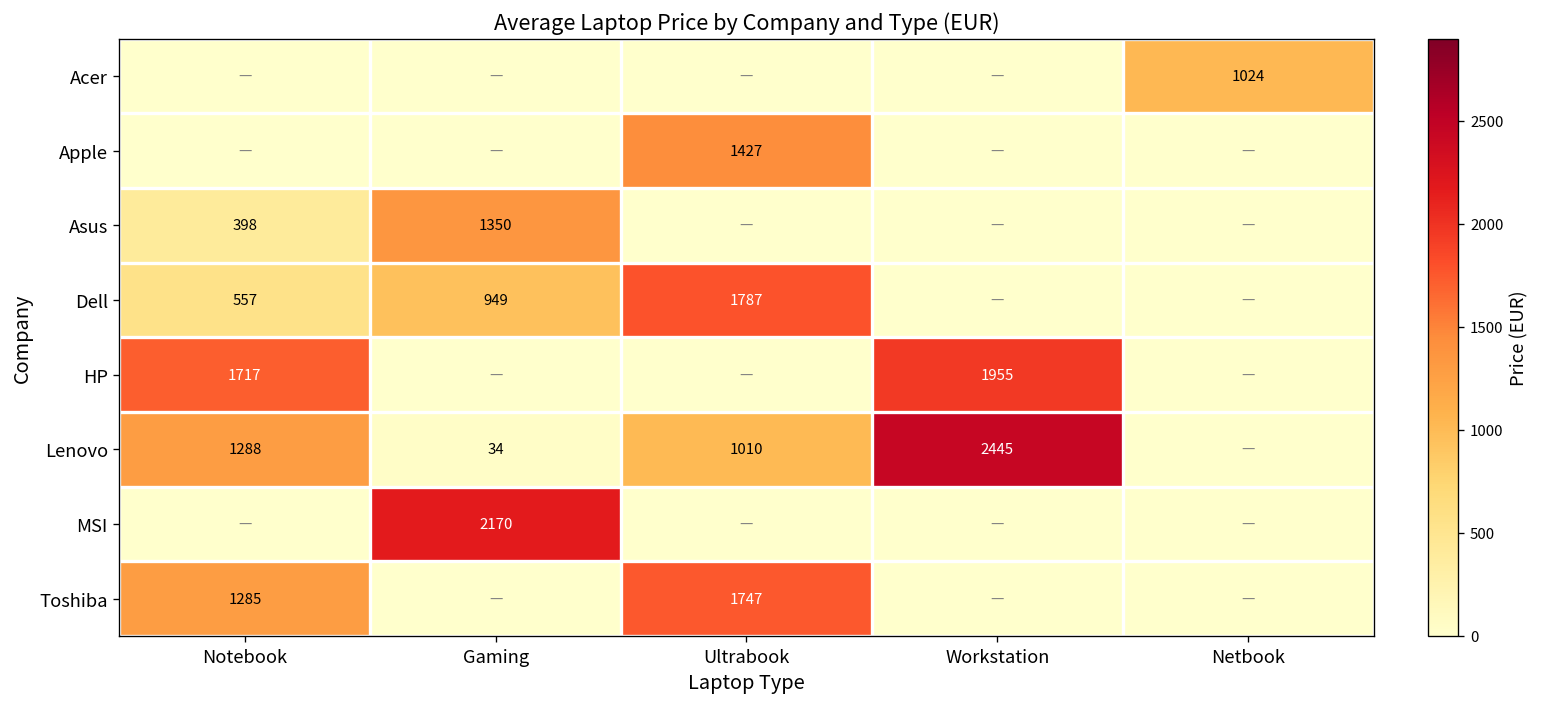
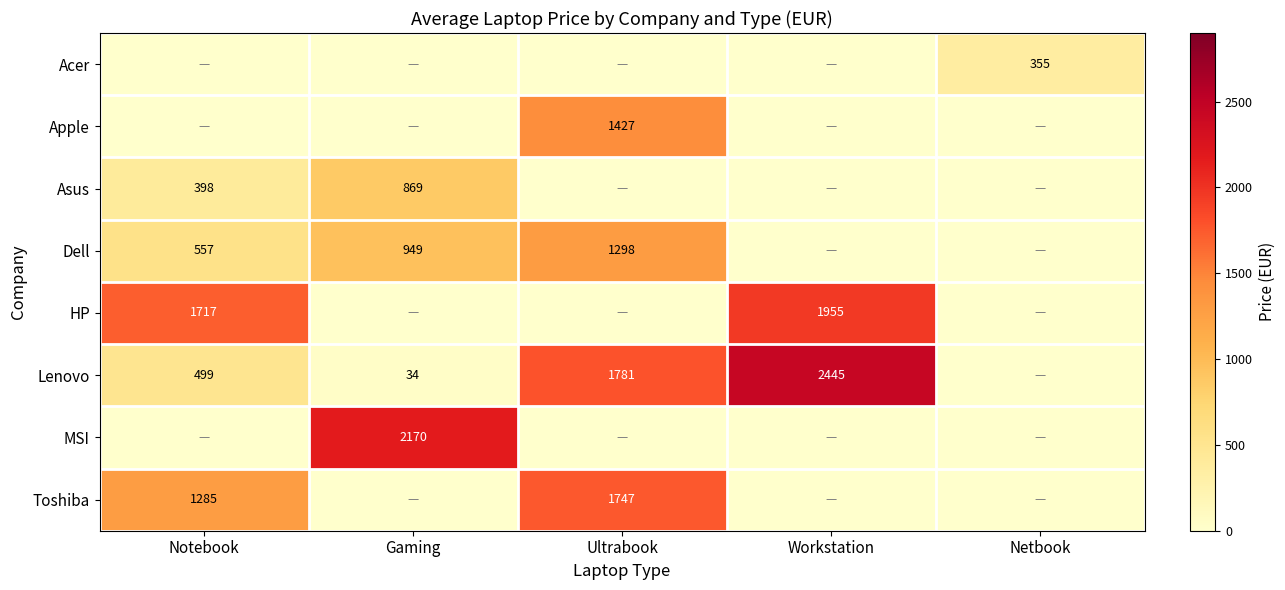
Acer, Netbook: 1024 -> 355
Asus, Gaming: 1350 -> 869
Dell, Ultrabook: 1787 -> 1298
Lenovo, Notebook: 1288 -> 499
Lenovo, Ultrabook: 1010 -> 1781
